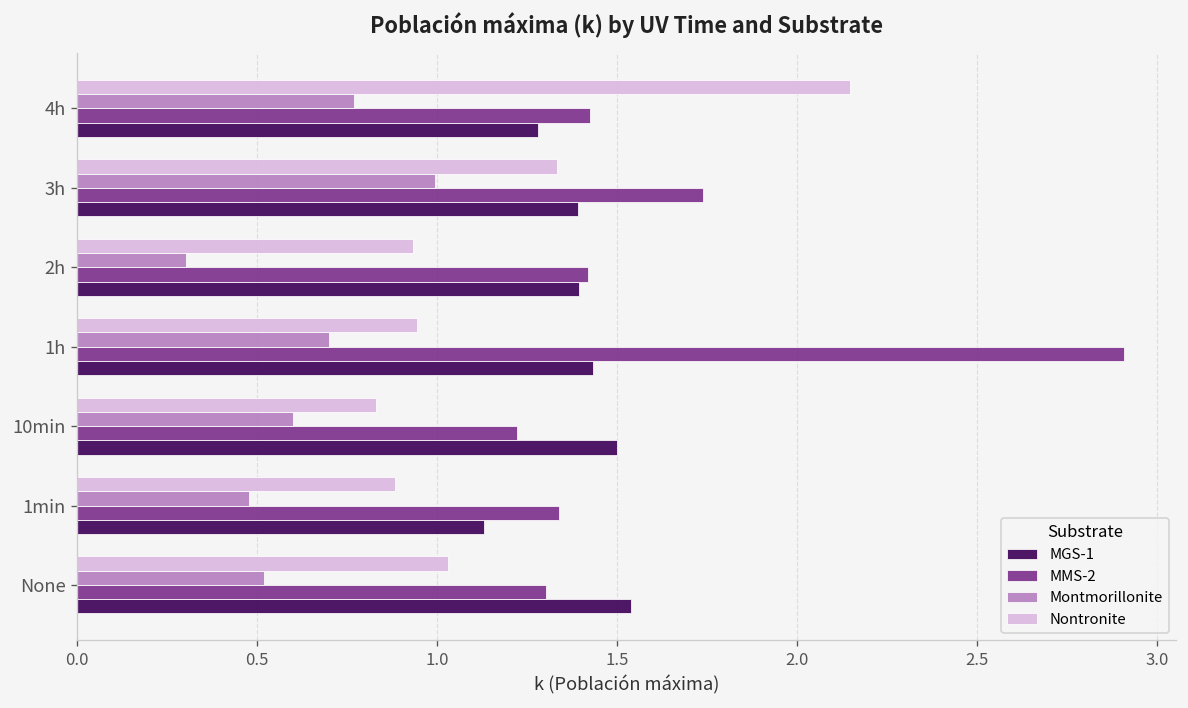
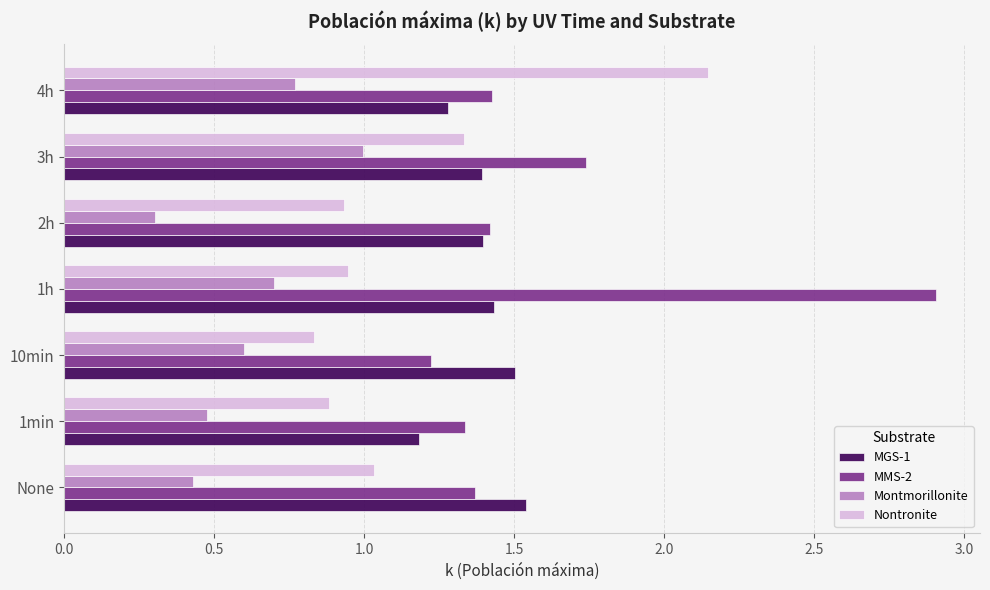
MGS-1, 1min: 1.13 -> 1.18
Montmorillonite, None: 0.52 -> 0.43
MMS-2, None: 1.30 -> 1.37
